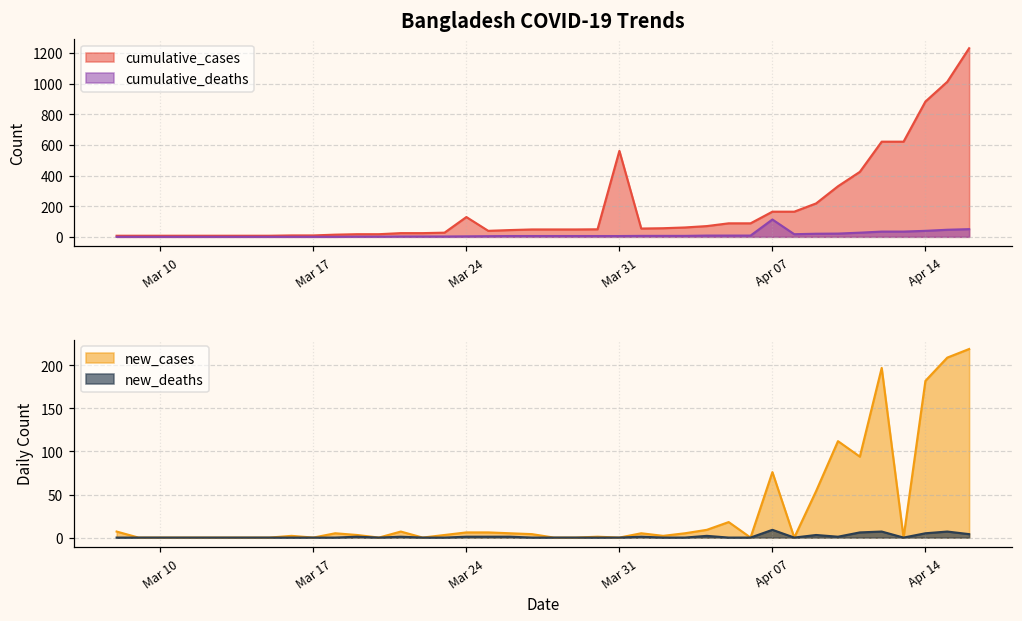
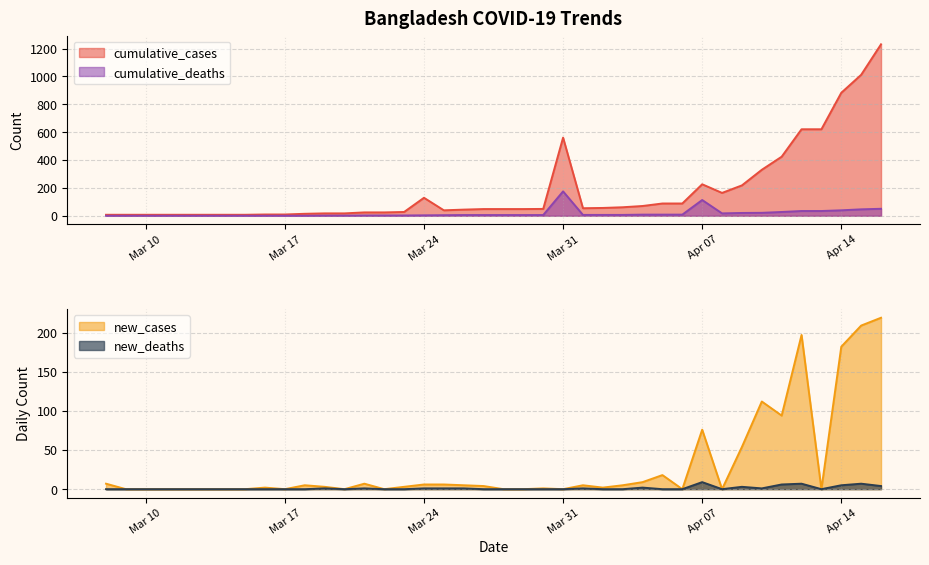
Bangladesh COVID-19 Trends, cumulative_deaths, Mar 31: 10 -> 180
Bangladesh COVID-19 Trends, cumulative_cases, Apr 07: 160 -> 230
